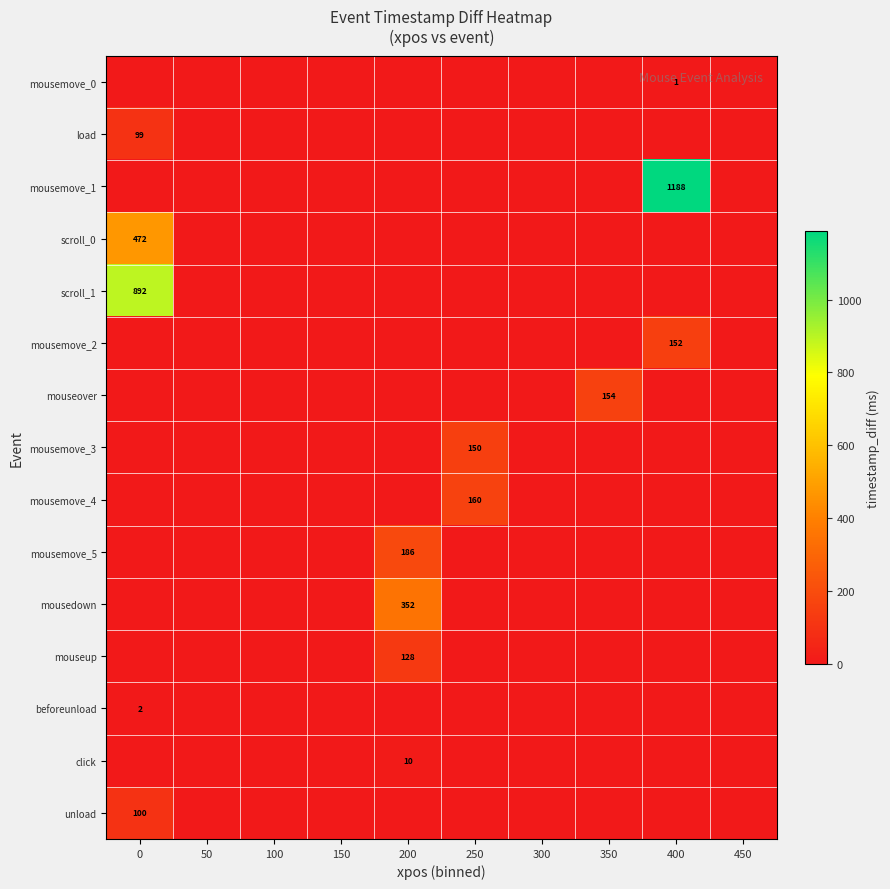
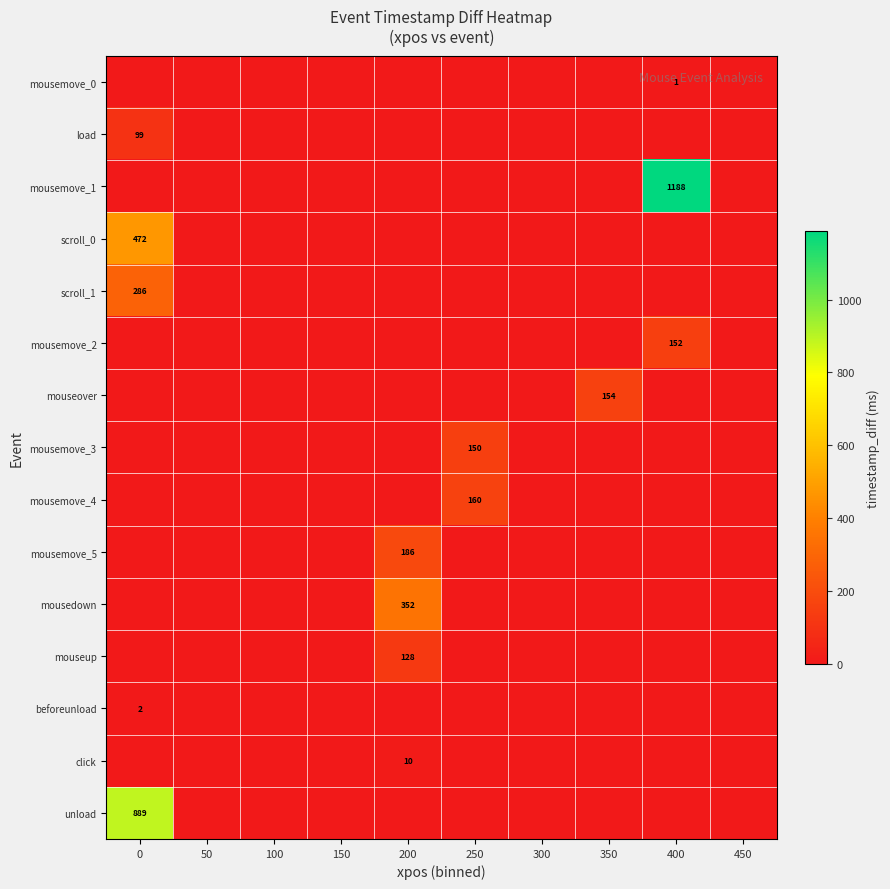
scroll_1, 0: 892 -> 286
unload, 0: 100 -> 889
